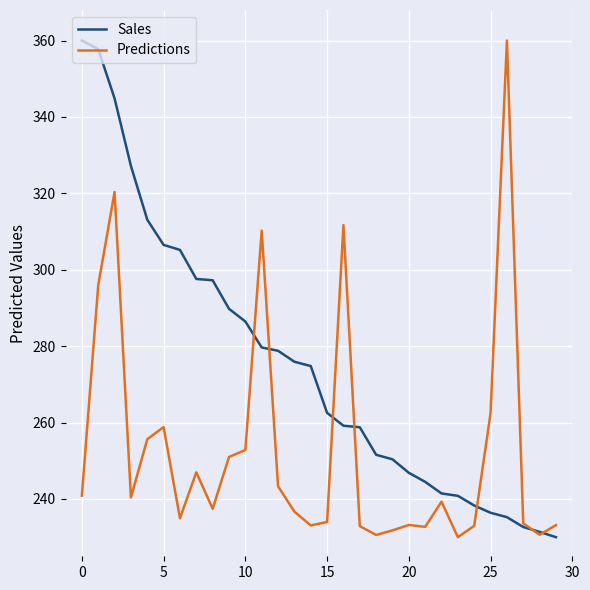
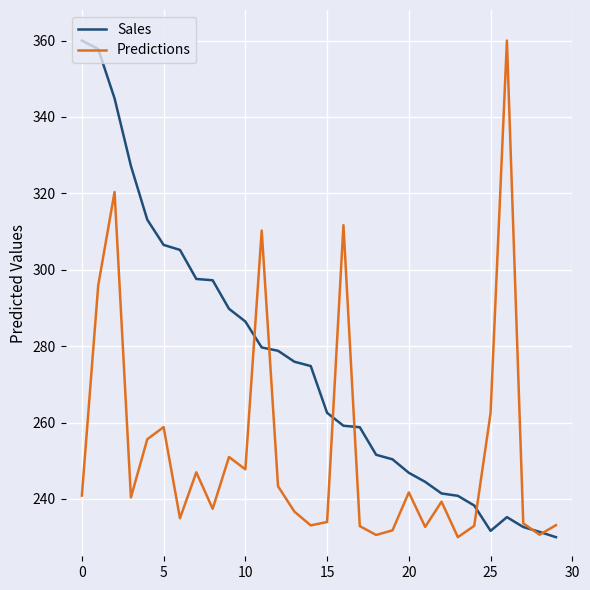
Predictions, 10: 253 -> 248
Predictions, 20: 233 -> 242
Sales, 25: 236 -> 232
